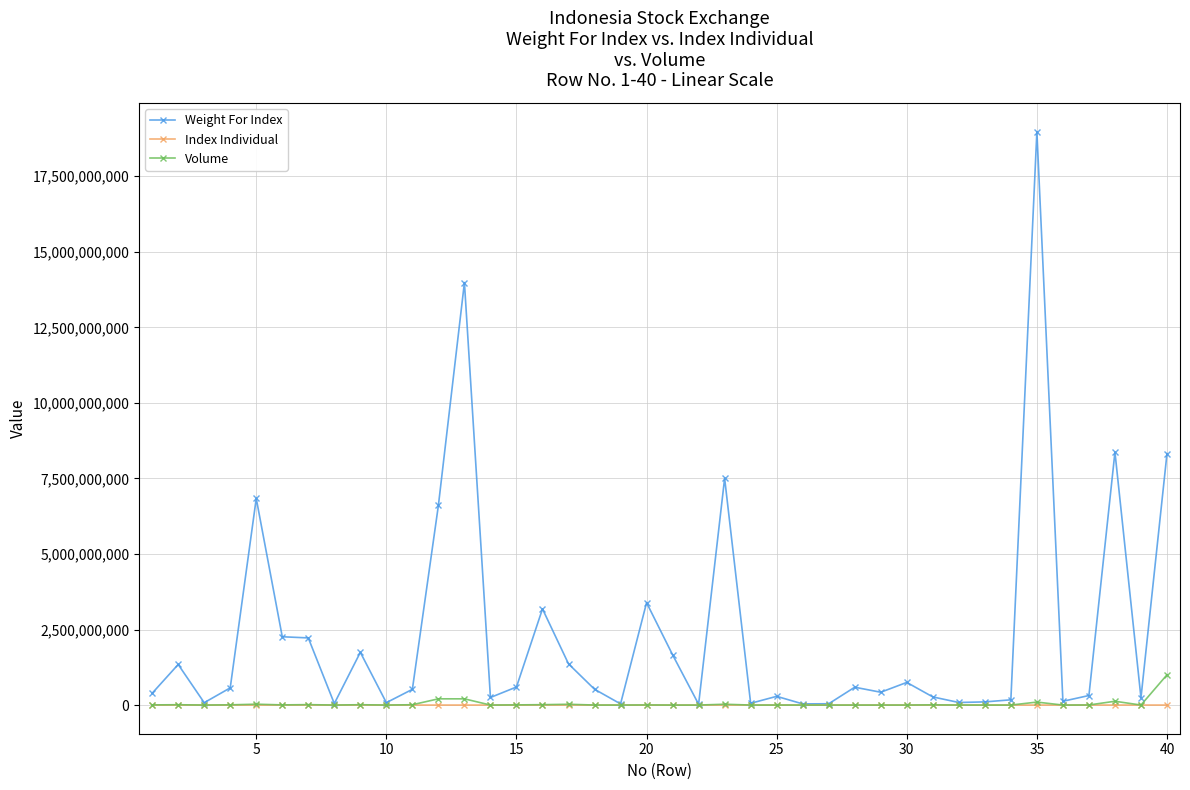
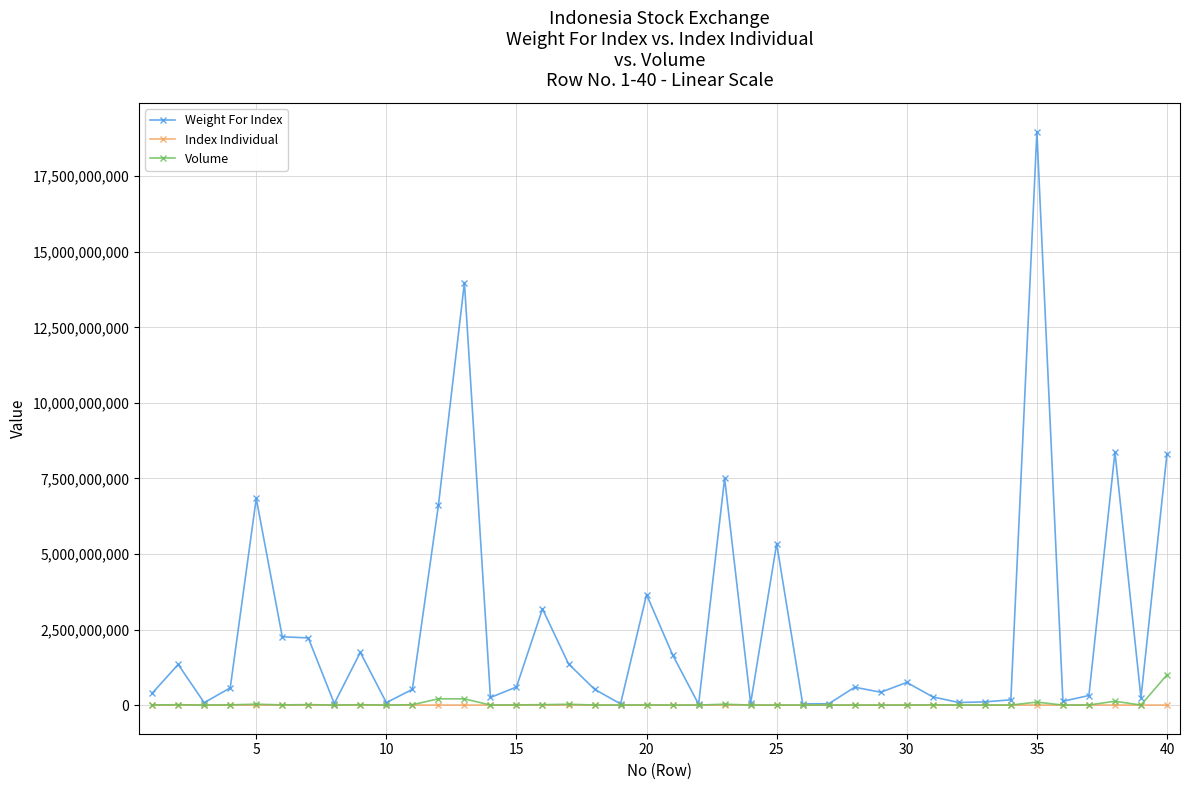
Weight For Index, 20: 3,400,000,000 -> 3,700,000,000
Weight For Index, 25: 300,000,000 -> 5,300,000,000
